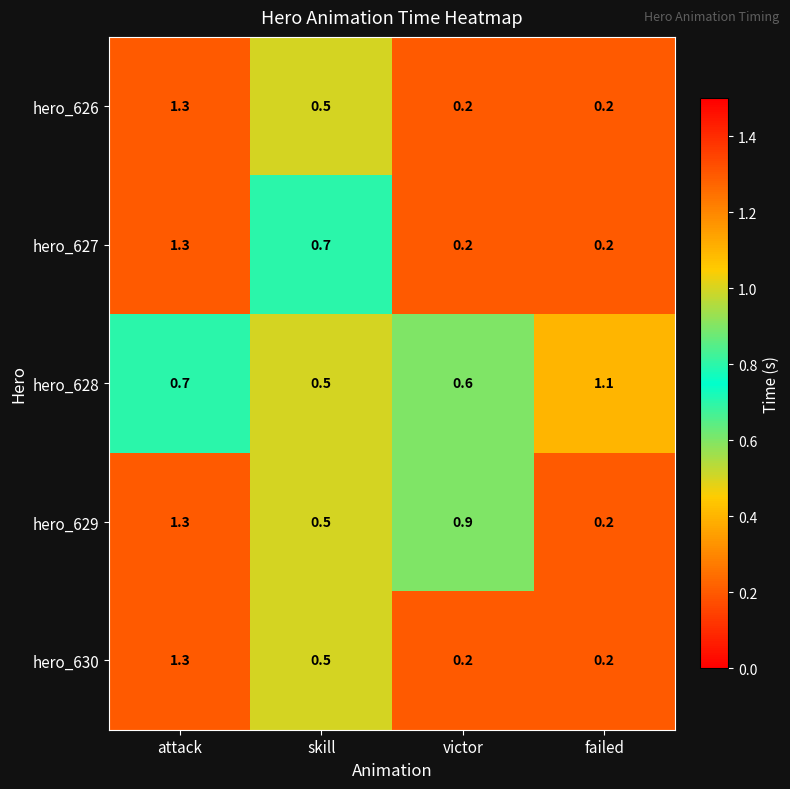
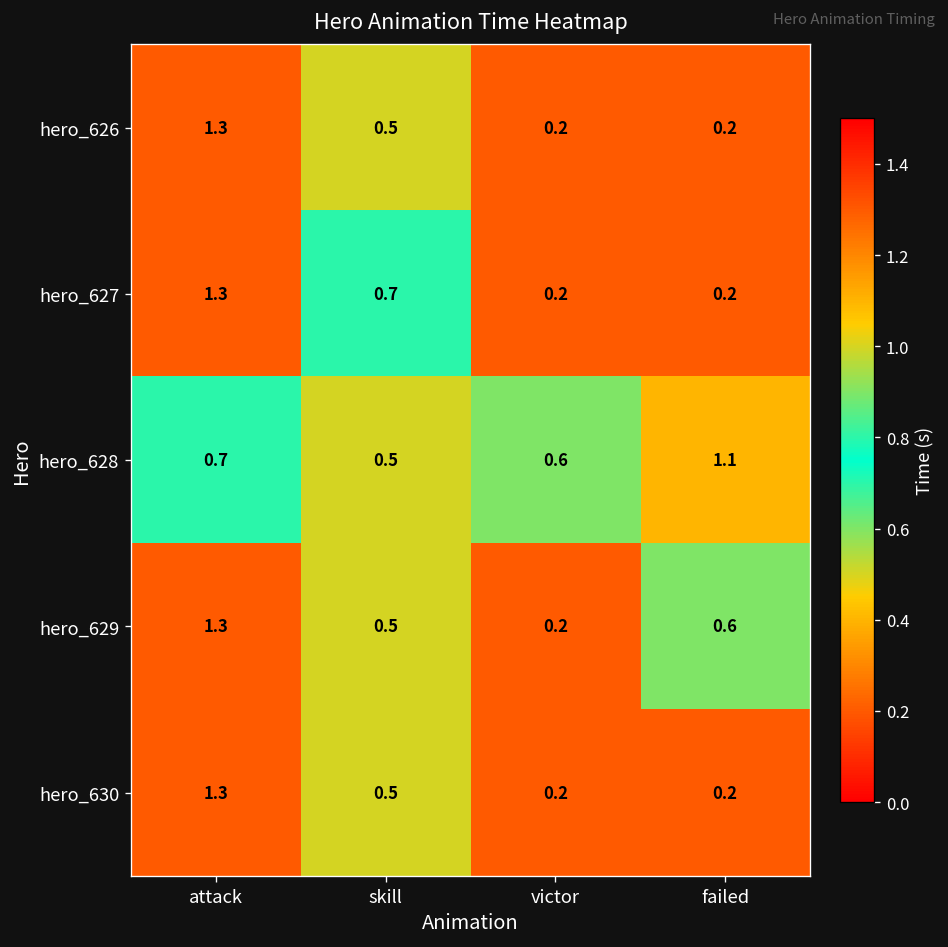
hero_629, victor: 0.9 -> 0.2
hero_629, failed: 0.2 -> 0.6
